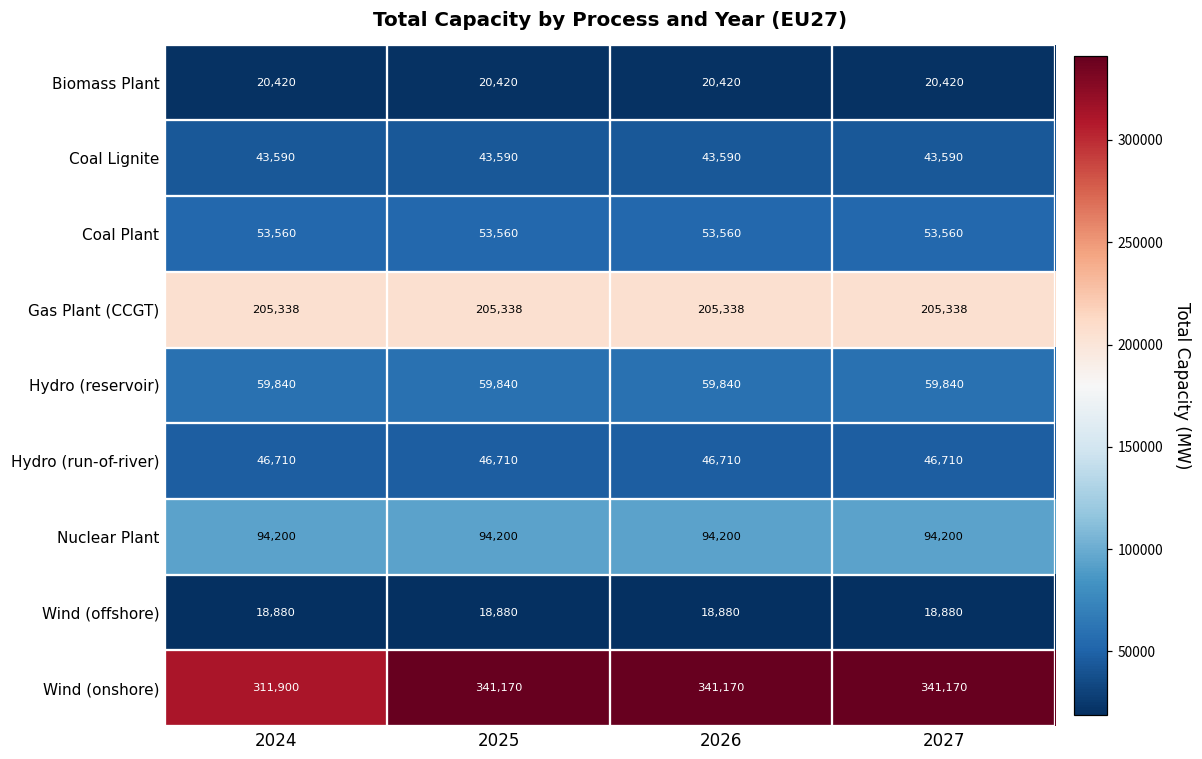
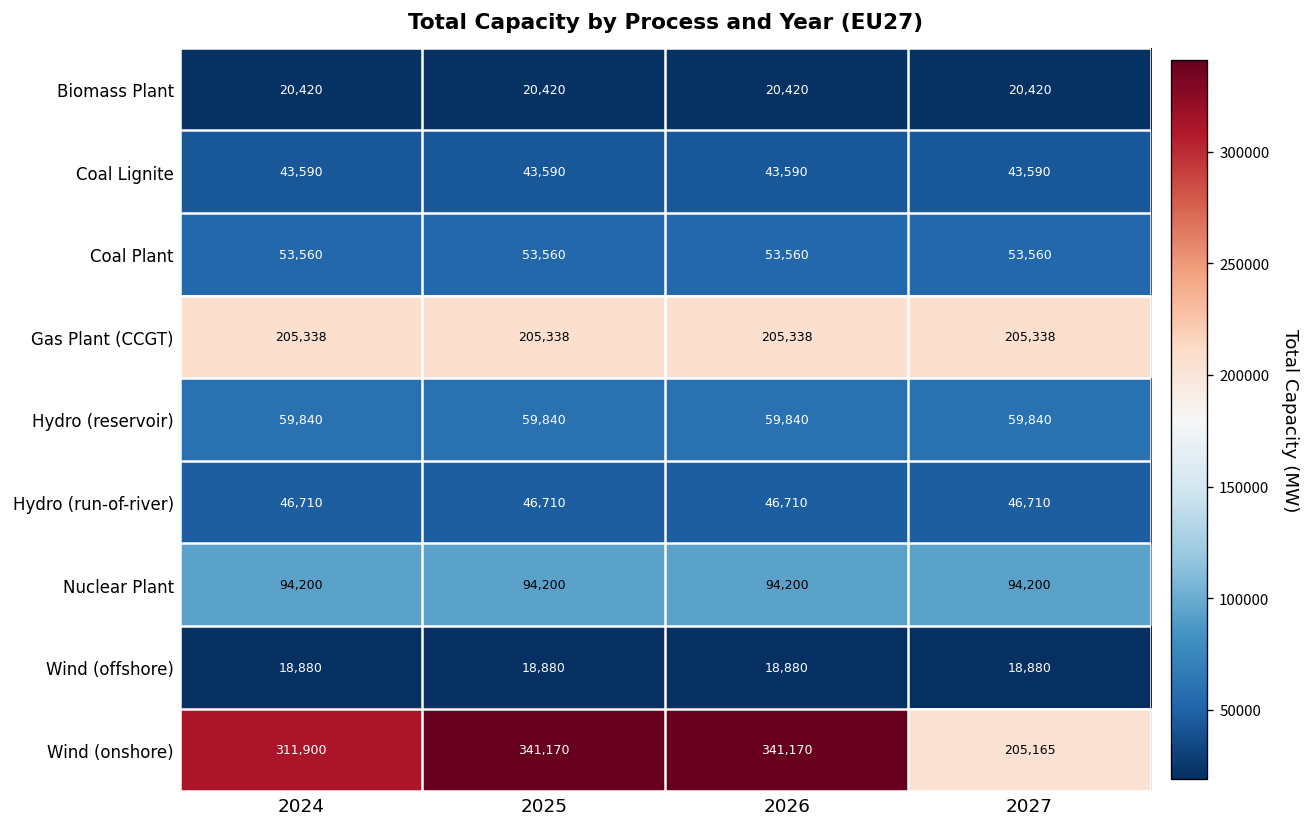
Wind (onshore), 2027: 341,170 -> 205,165
